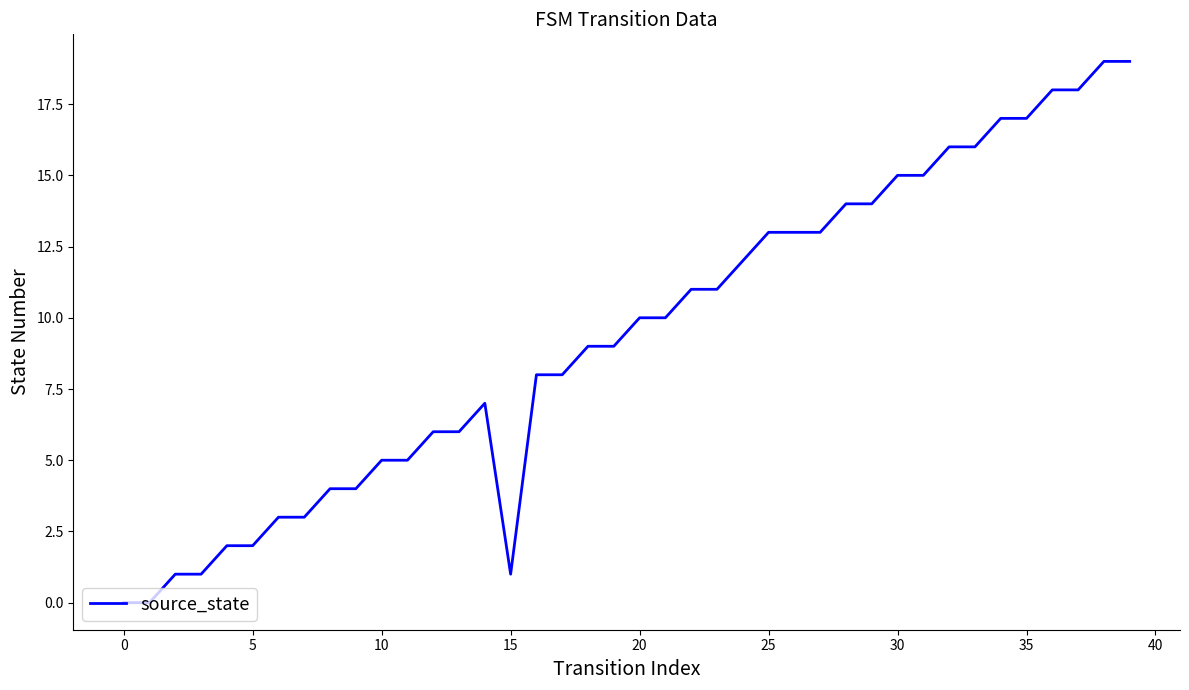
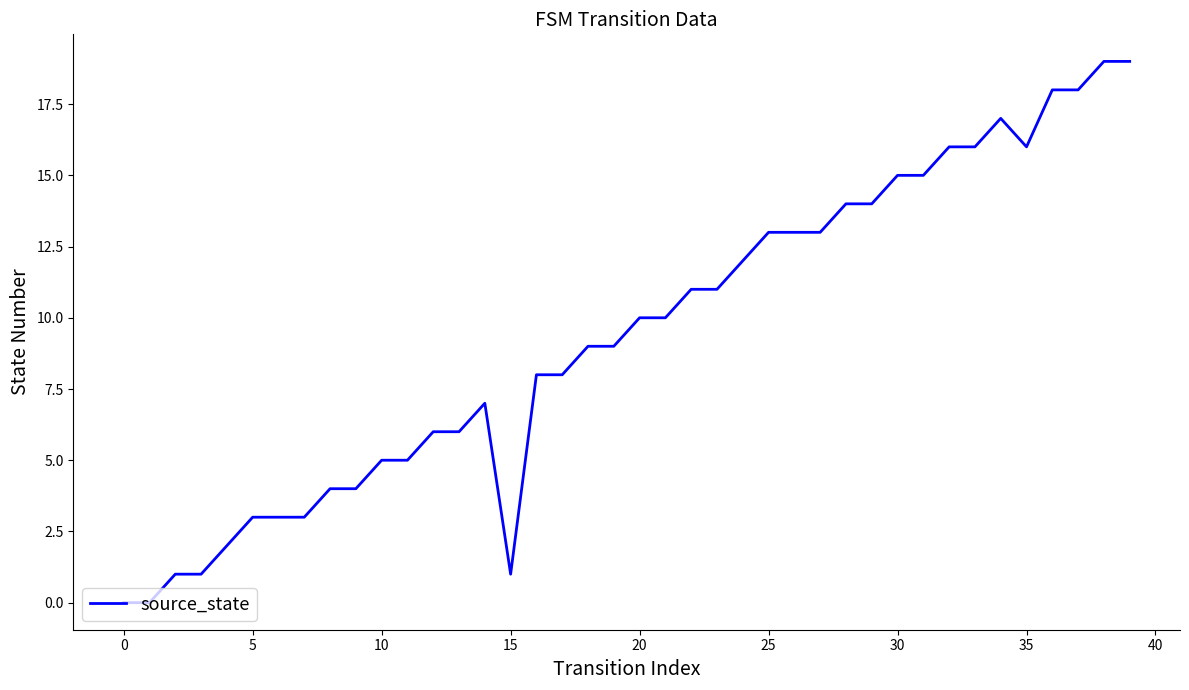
5: 2 -> 3
35: 17 -> 16
